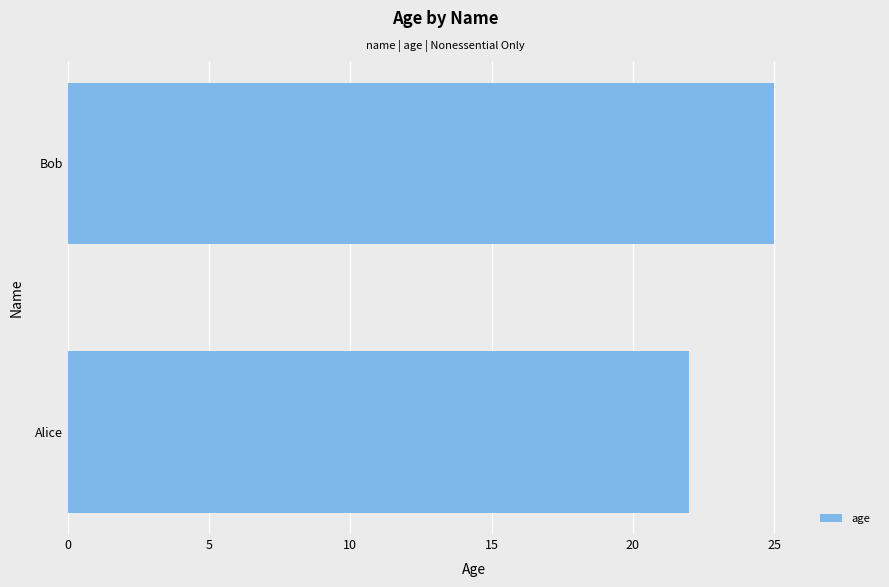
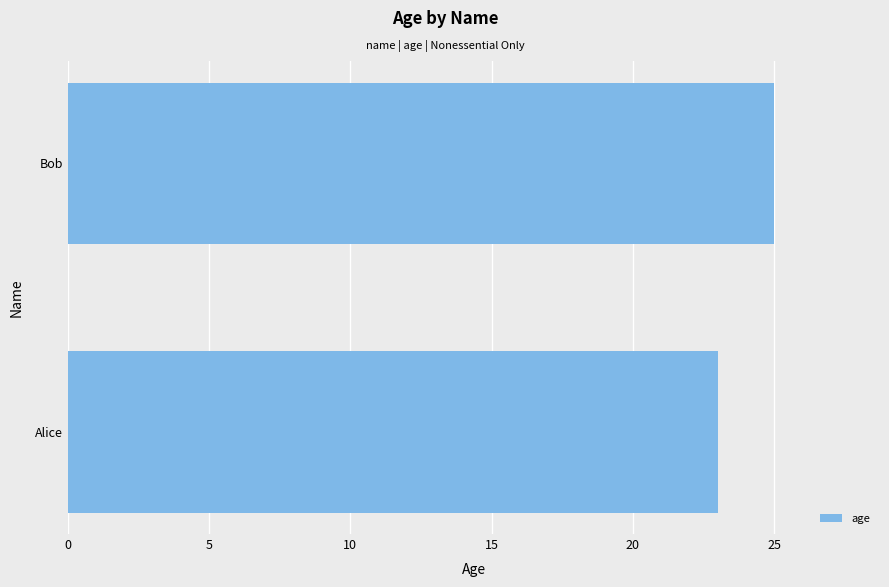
Alice: 22 -> 23
